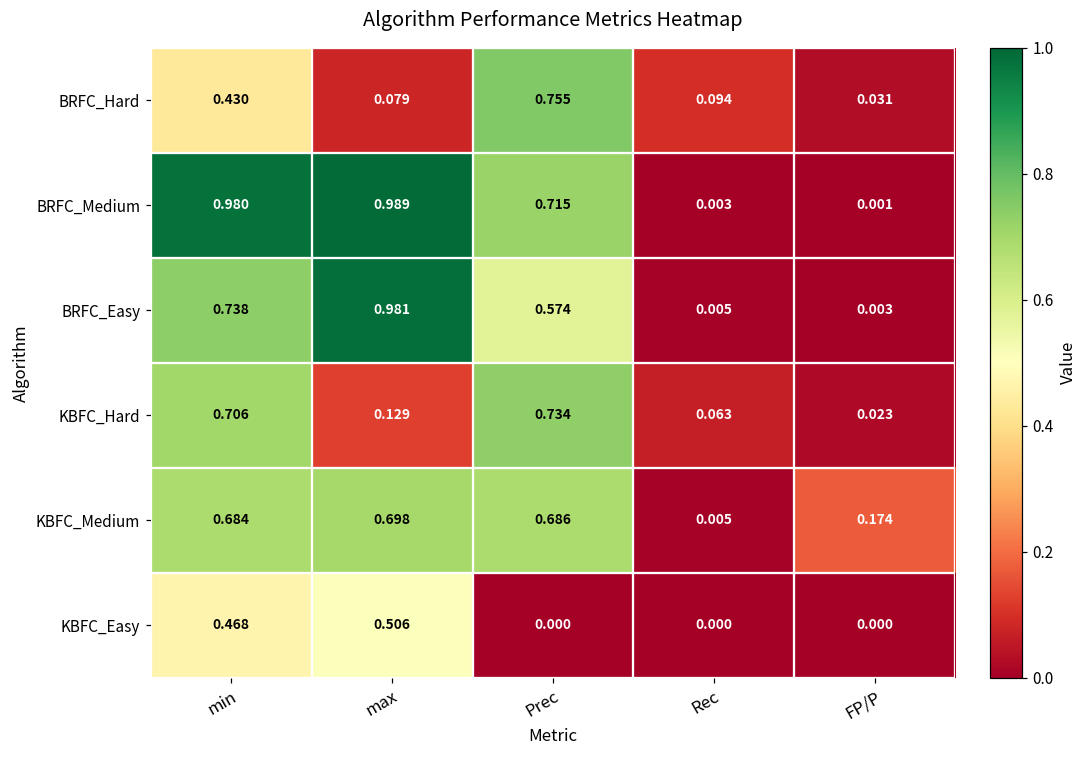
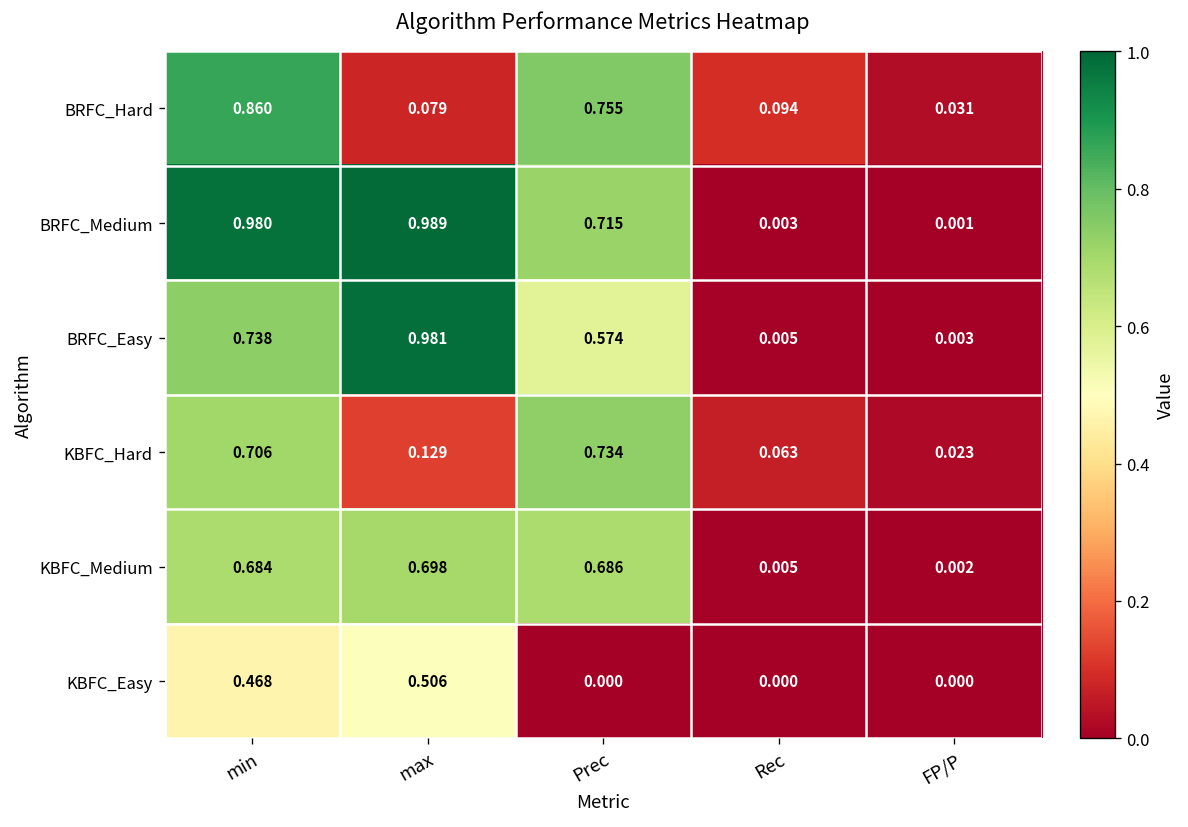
BRFC_Hard, min: 0.430 -> 0.860
KBFC_Medium, FP/P: 0.174 -> 0.002
